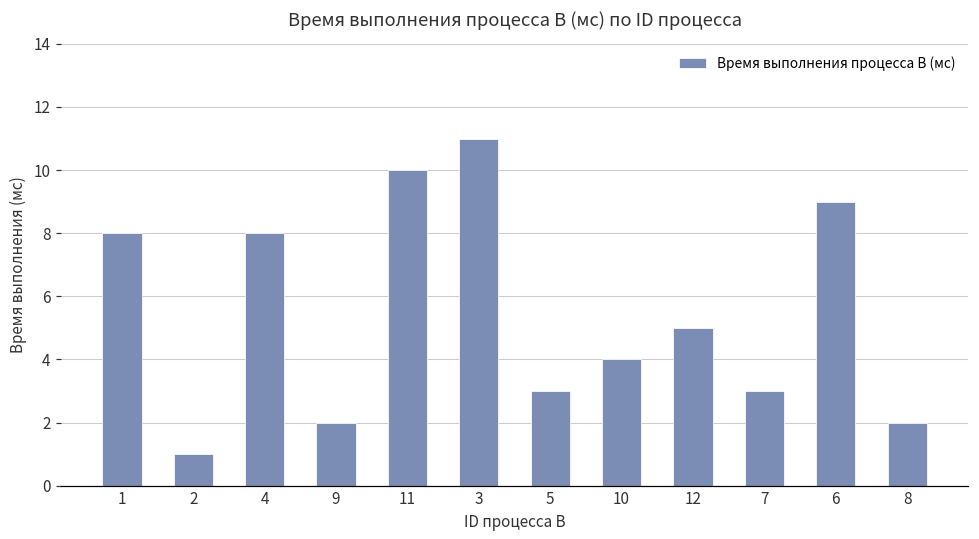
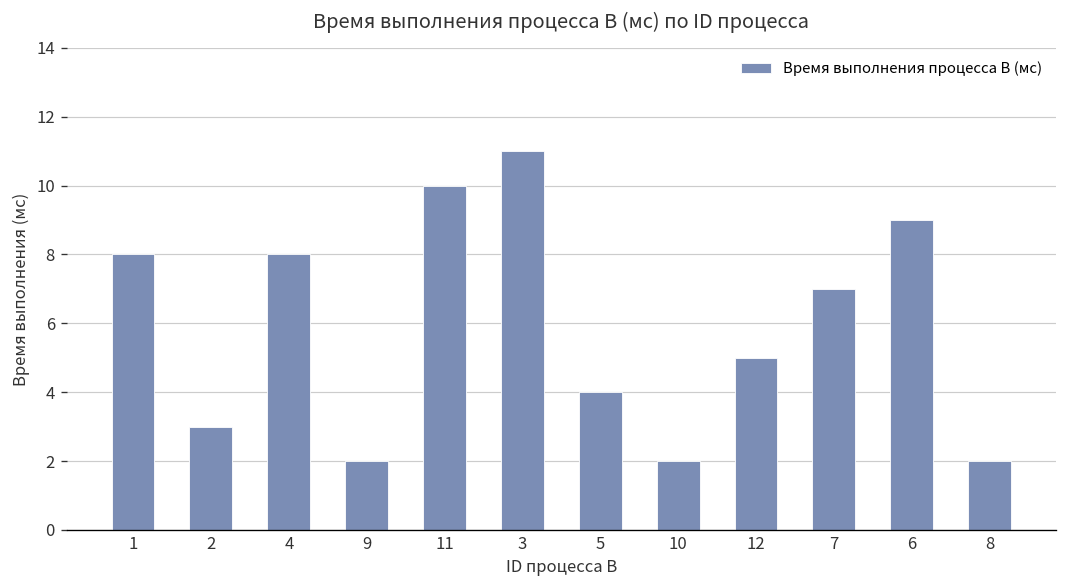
2: 1 -> 3
5: 3 -> 4
10: 4 -> 2
7: 3 -> 7
